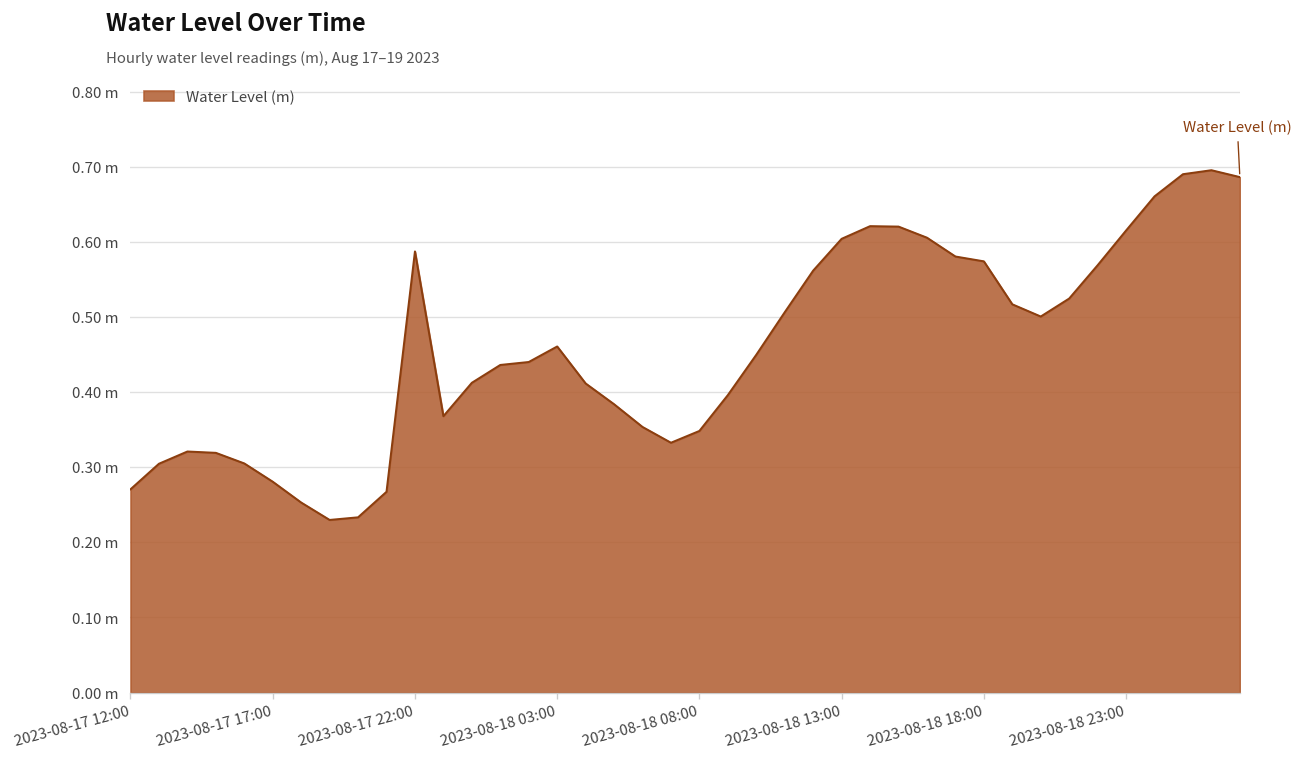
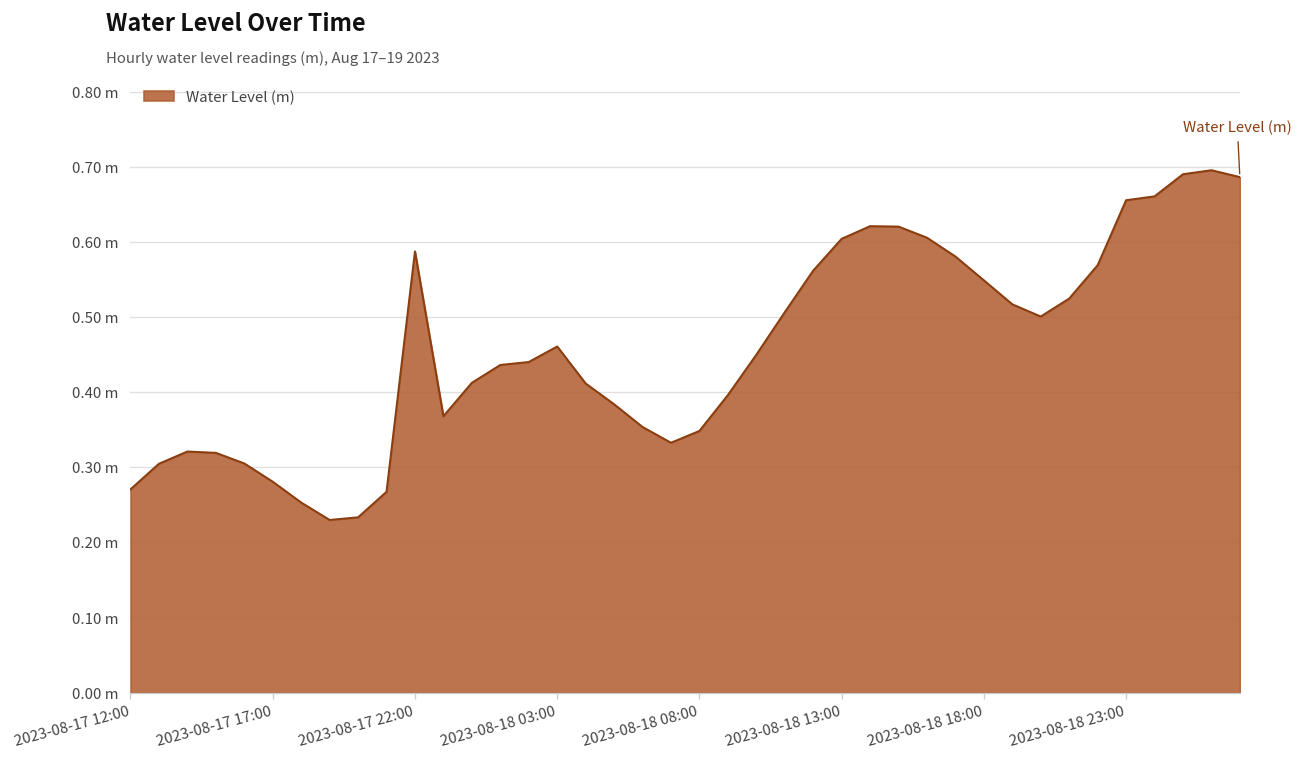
2023-08-18 18:00: 0.57 m -> 0.55 m
2023-08-18 23:00: 0.62 m -> 0.66 m
